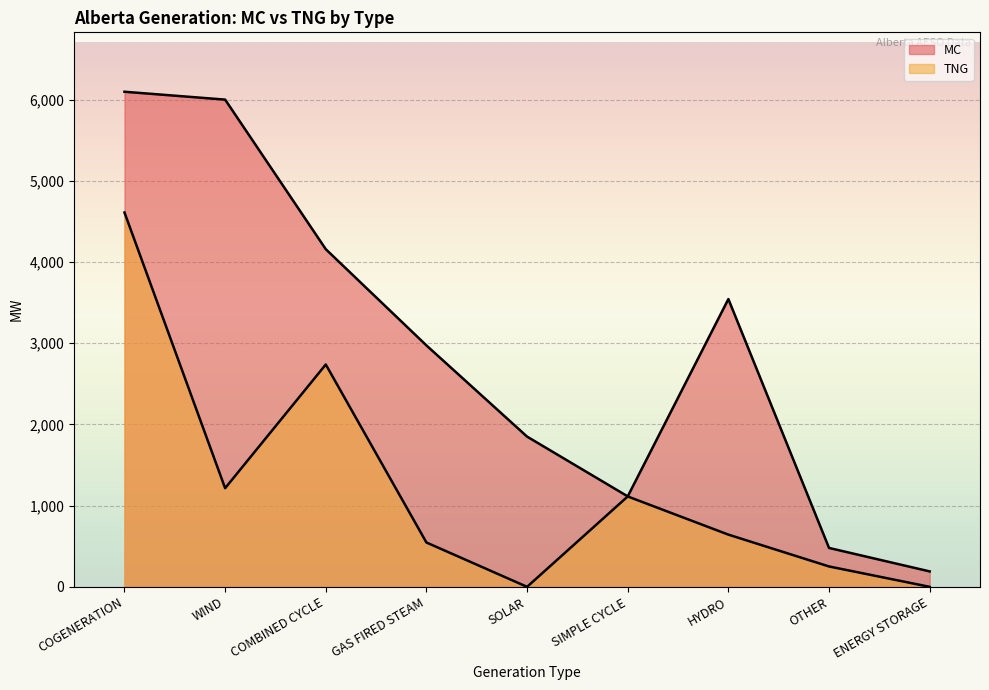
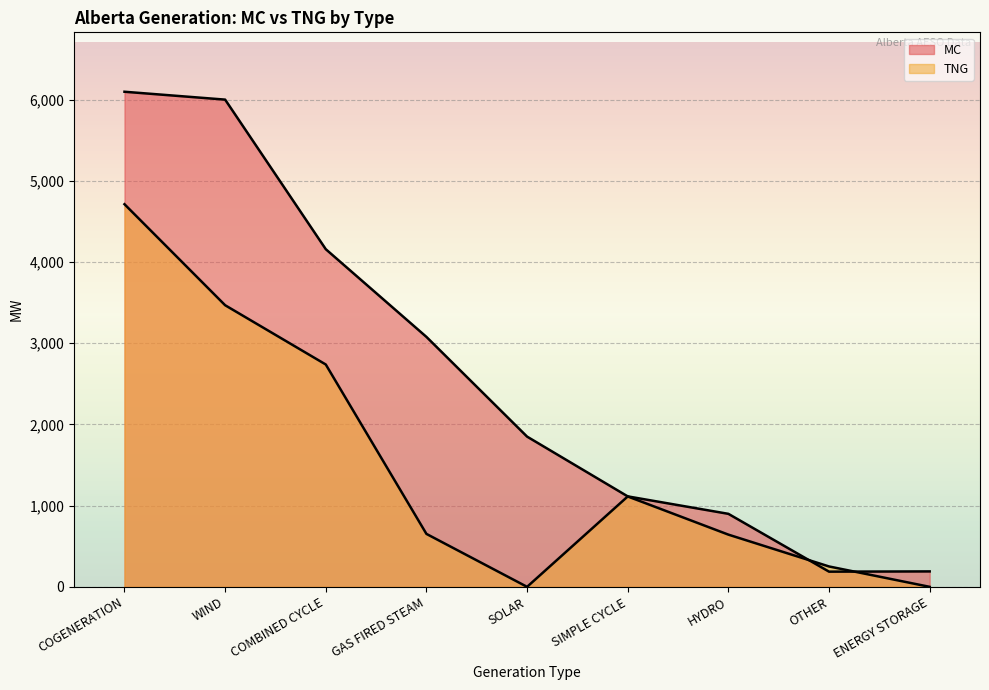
TNG, COGENERATION: 4,600 -> 4,700
TNG, WIND: 1,200 -> 3,500
MC, GAS FIRED STEAM: 3,000 -> 3,100
TNG, GAS FIRED STEAM: 500 -> 700
MC, HYDRO: 3,500 -> 900
MC, OTHER: 500 -> 200
